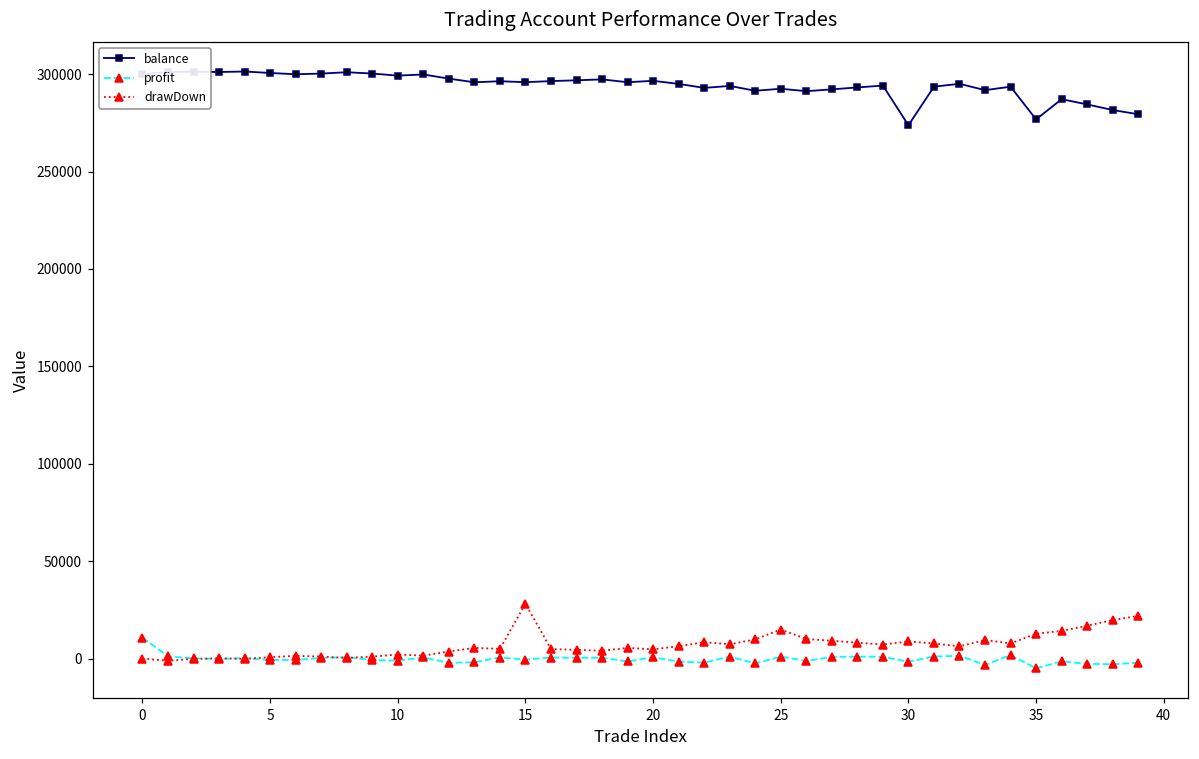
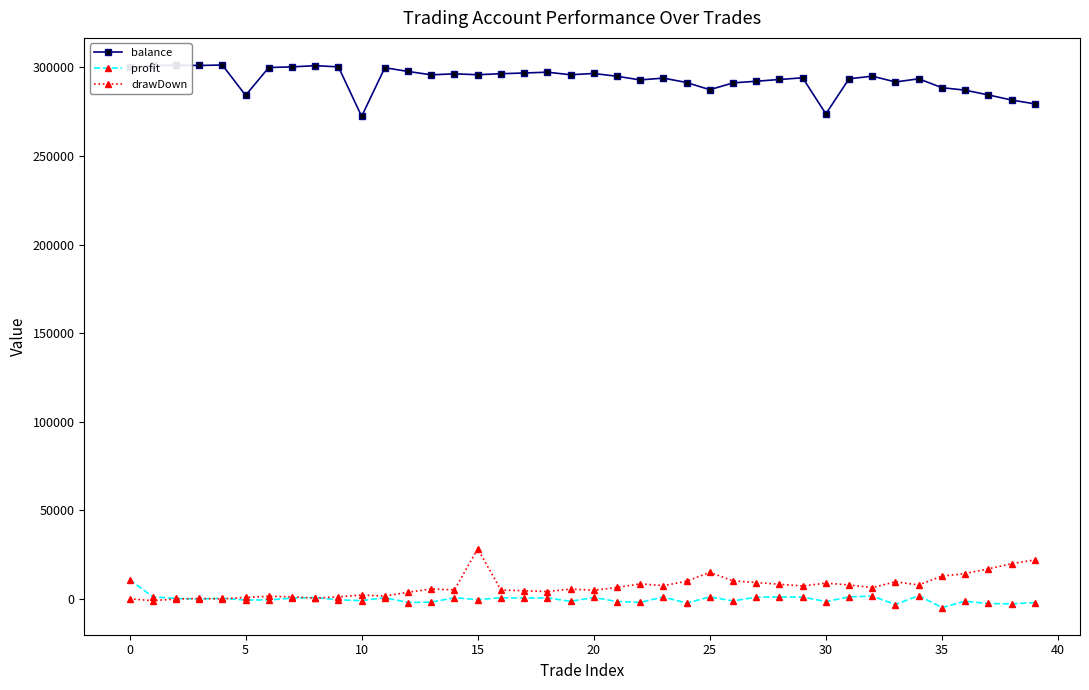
balance, 5: 301000 -> 284000
balance, 10: 299000 -> 272000
balance, 25: 293000 -> 287000
balance, 35: 277000 -> 289000
